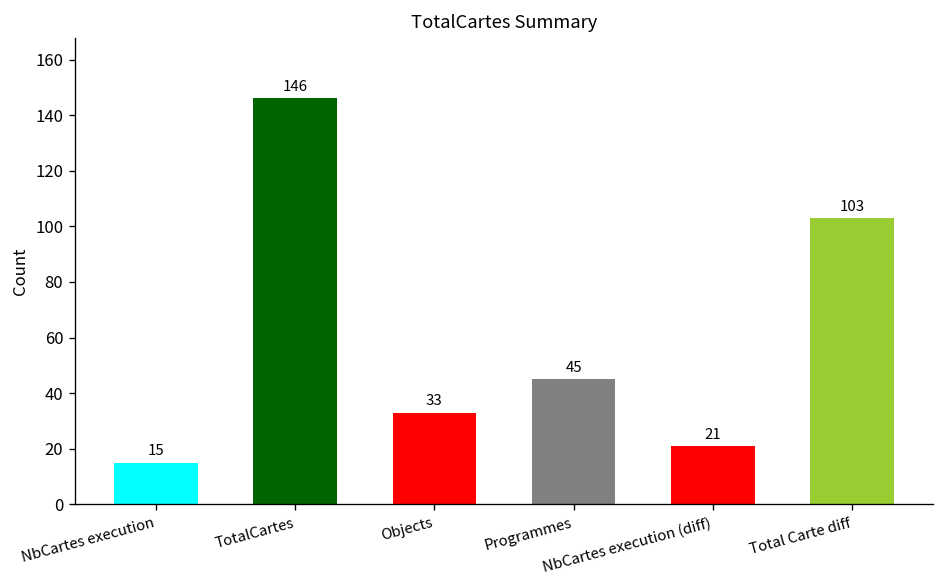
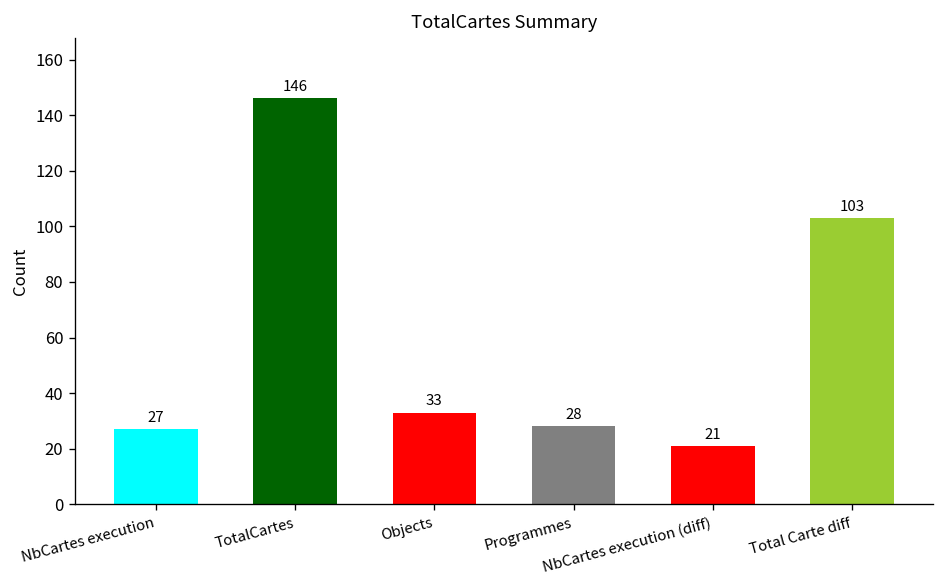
NbCartes execution: 15 -> 27
Programmes: 45 -> 28
